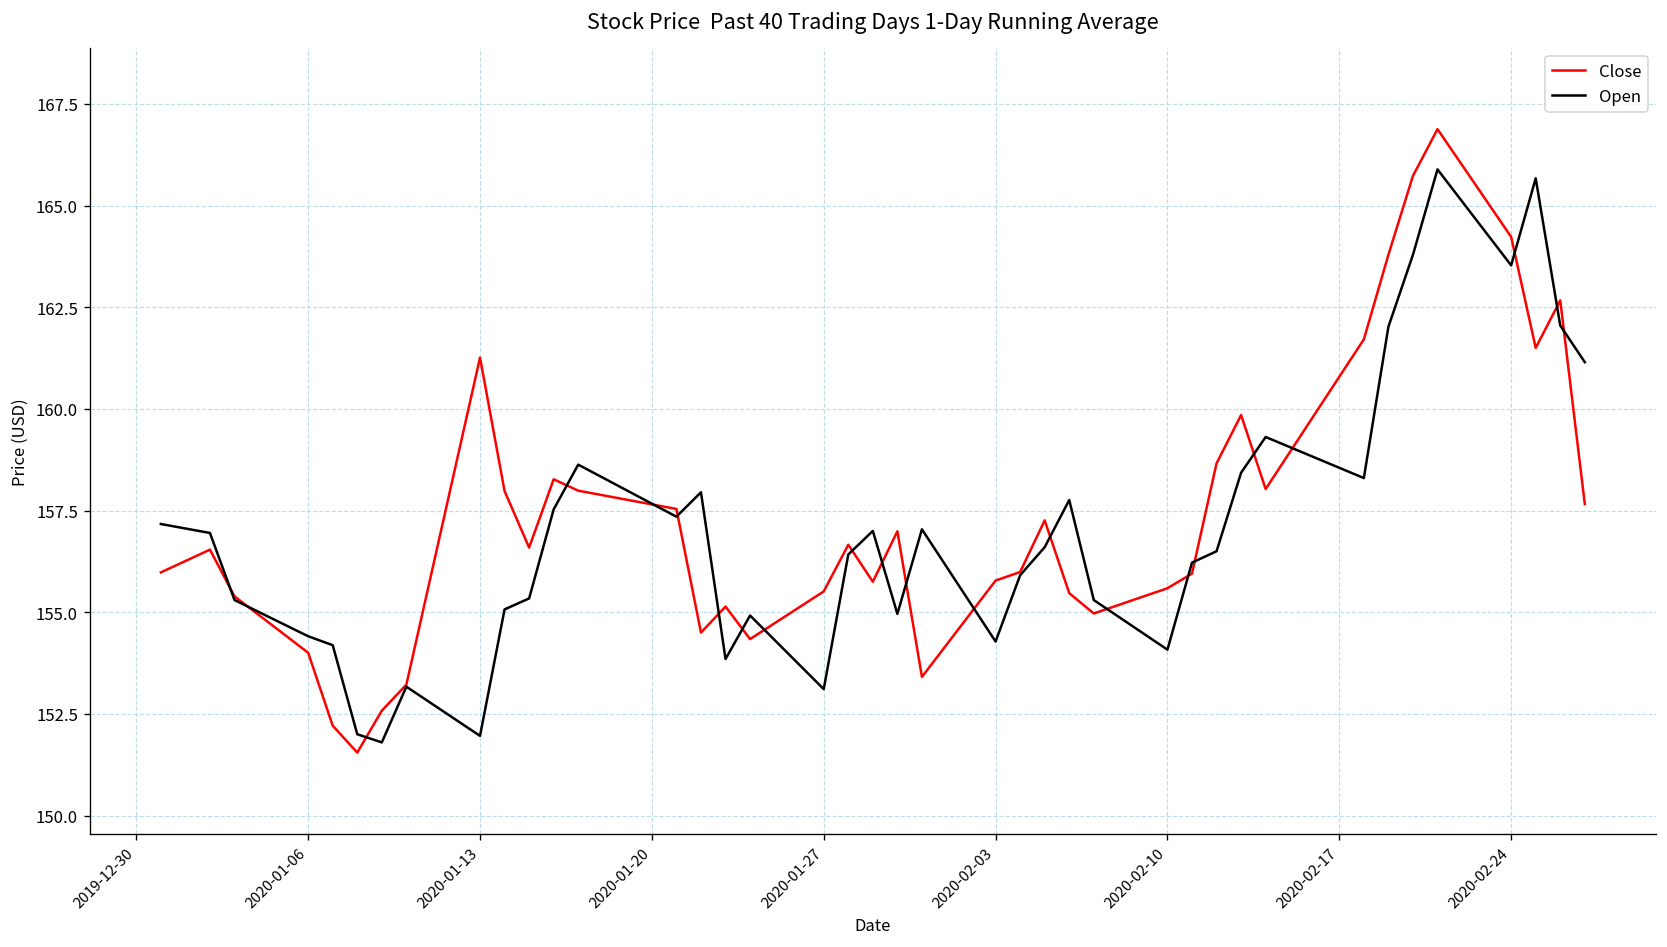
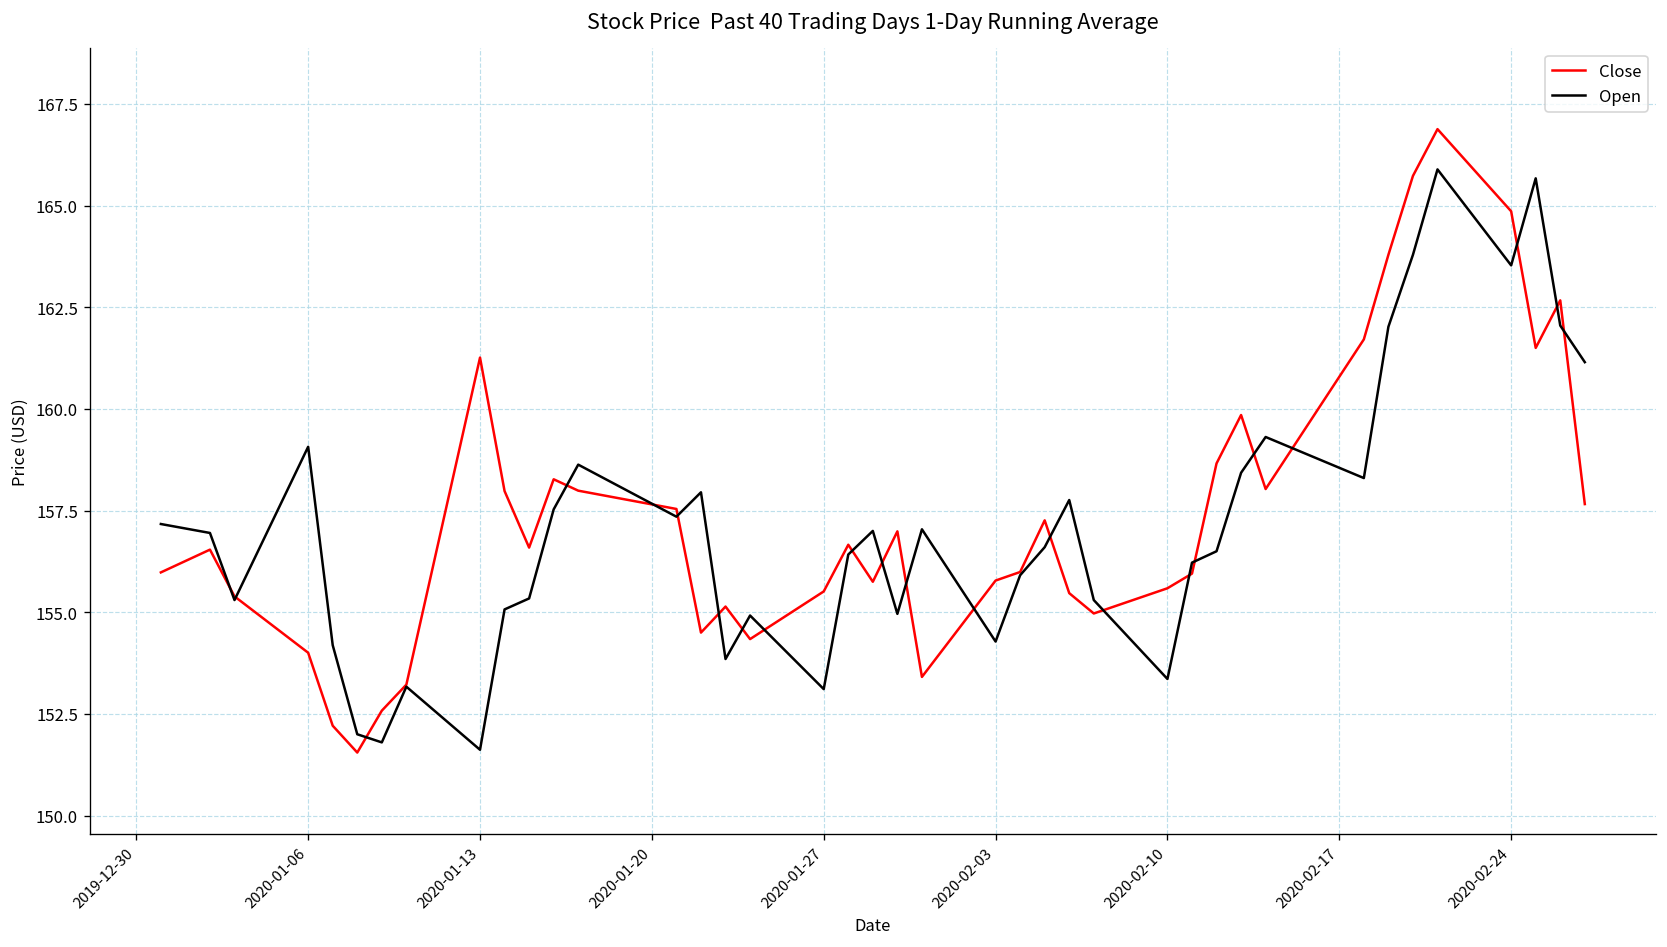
Open, 2020-01-06: 154.4 -> 159.1
Open, 2020-01-13: 152.0 -> 151.6
Open, 2020-02-10: 154.1 -> 153.4
Close, 2020-02-24: 164.2 -> 164.9
